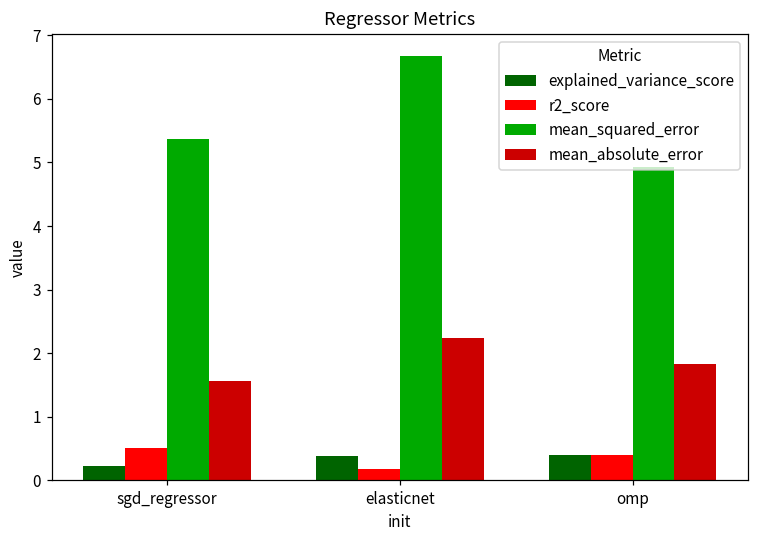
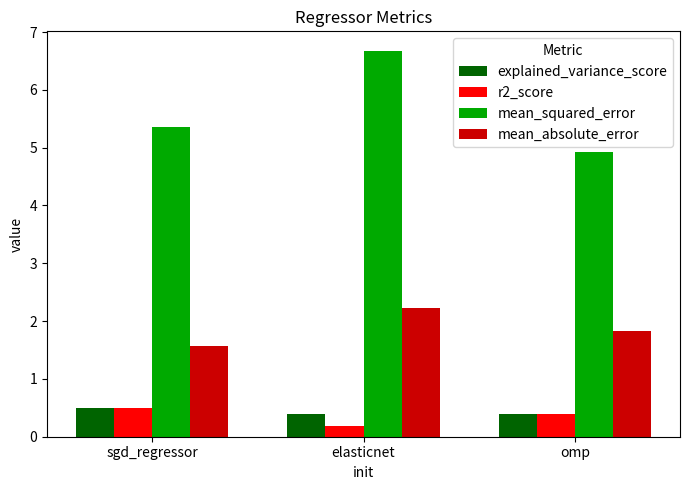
explained_variance_score, sgd_regressor: 0.2 -> 0.5
